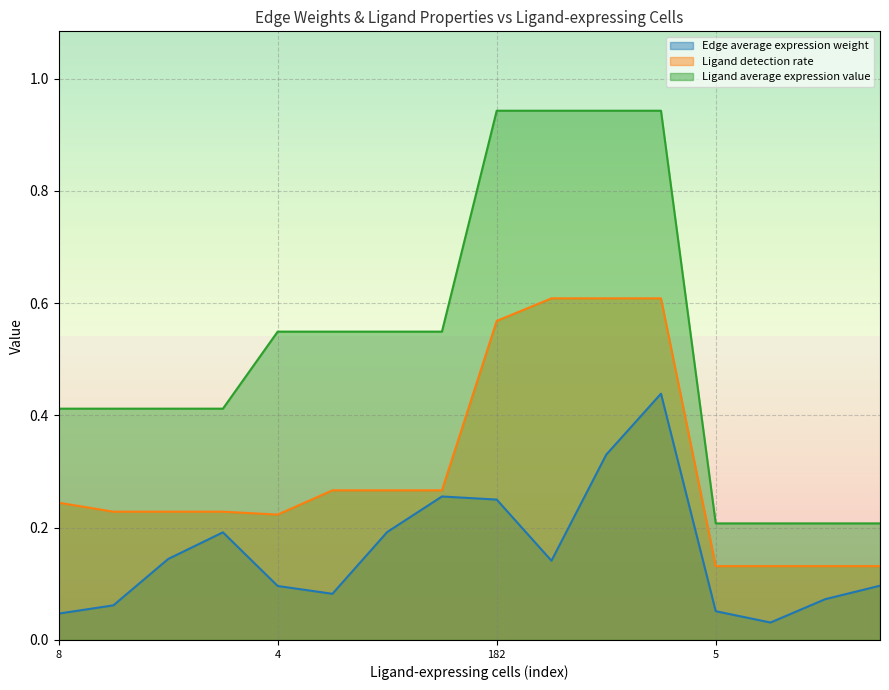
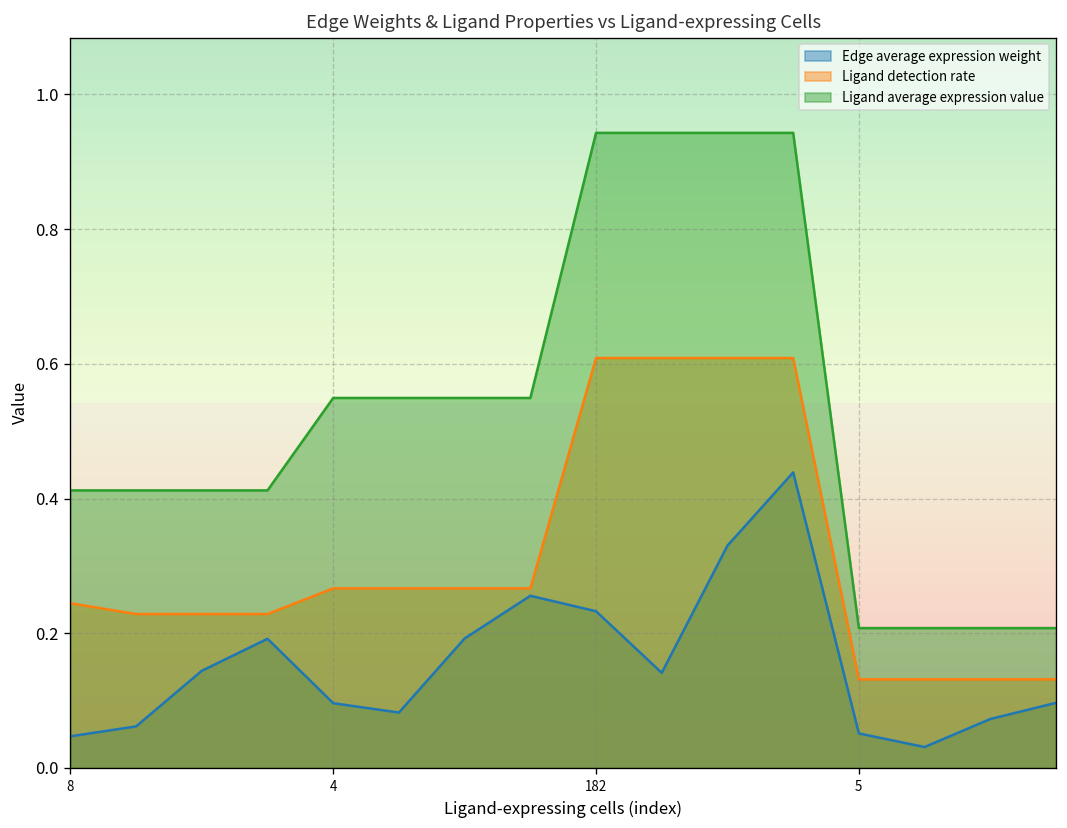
Ligand detection rate, 4: 0.22 -> 0.27
Edge average expression weight, 182: 0.25 -> 0.23
Ligand detection rate, 182: 0.57 -> 0.61
